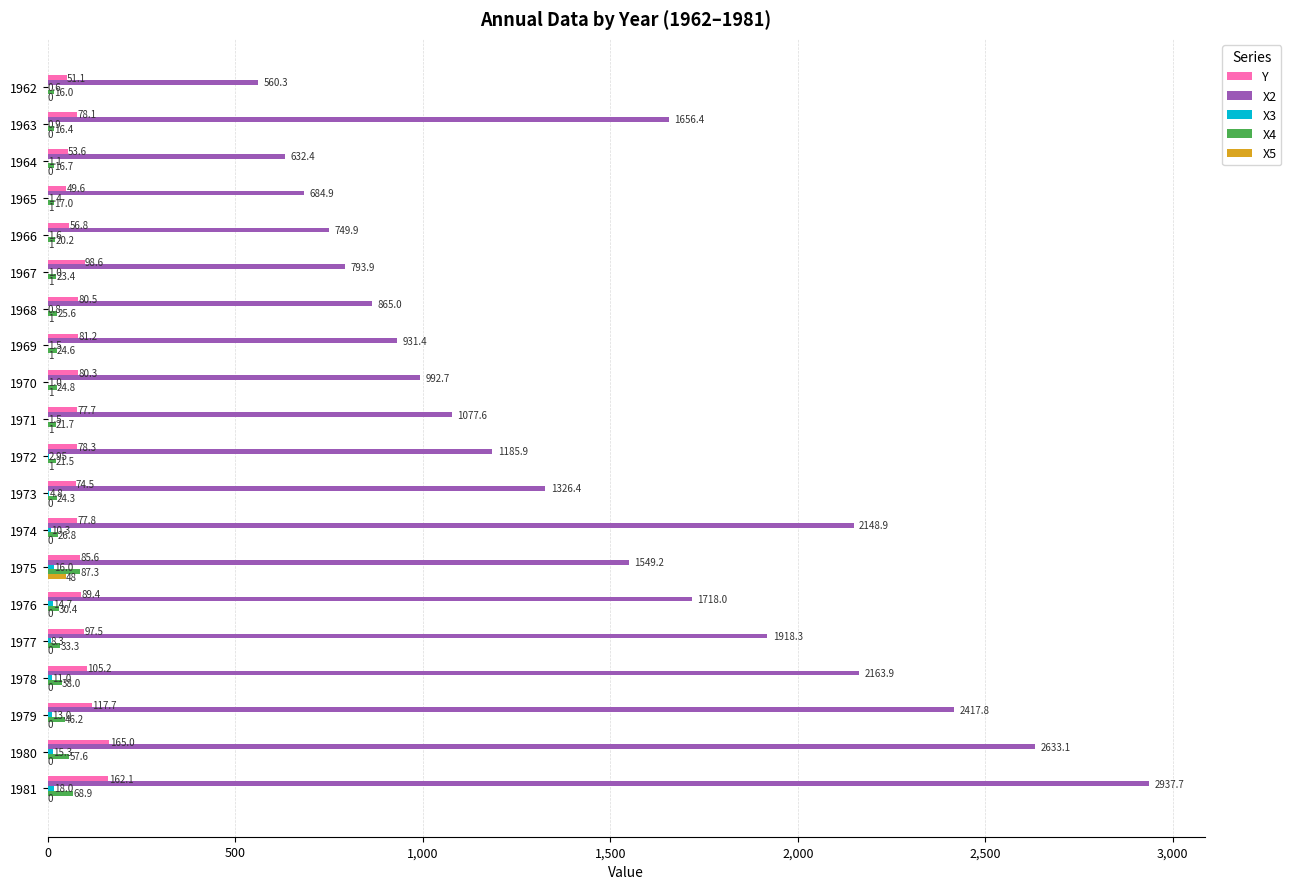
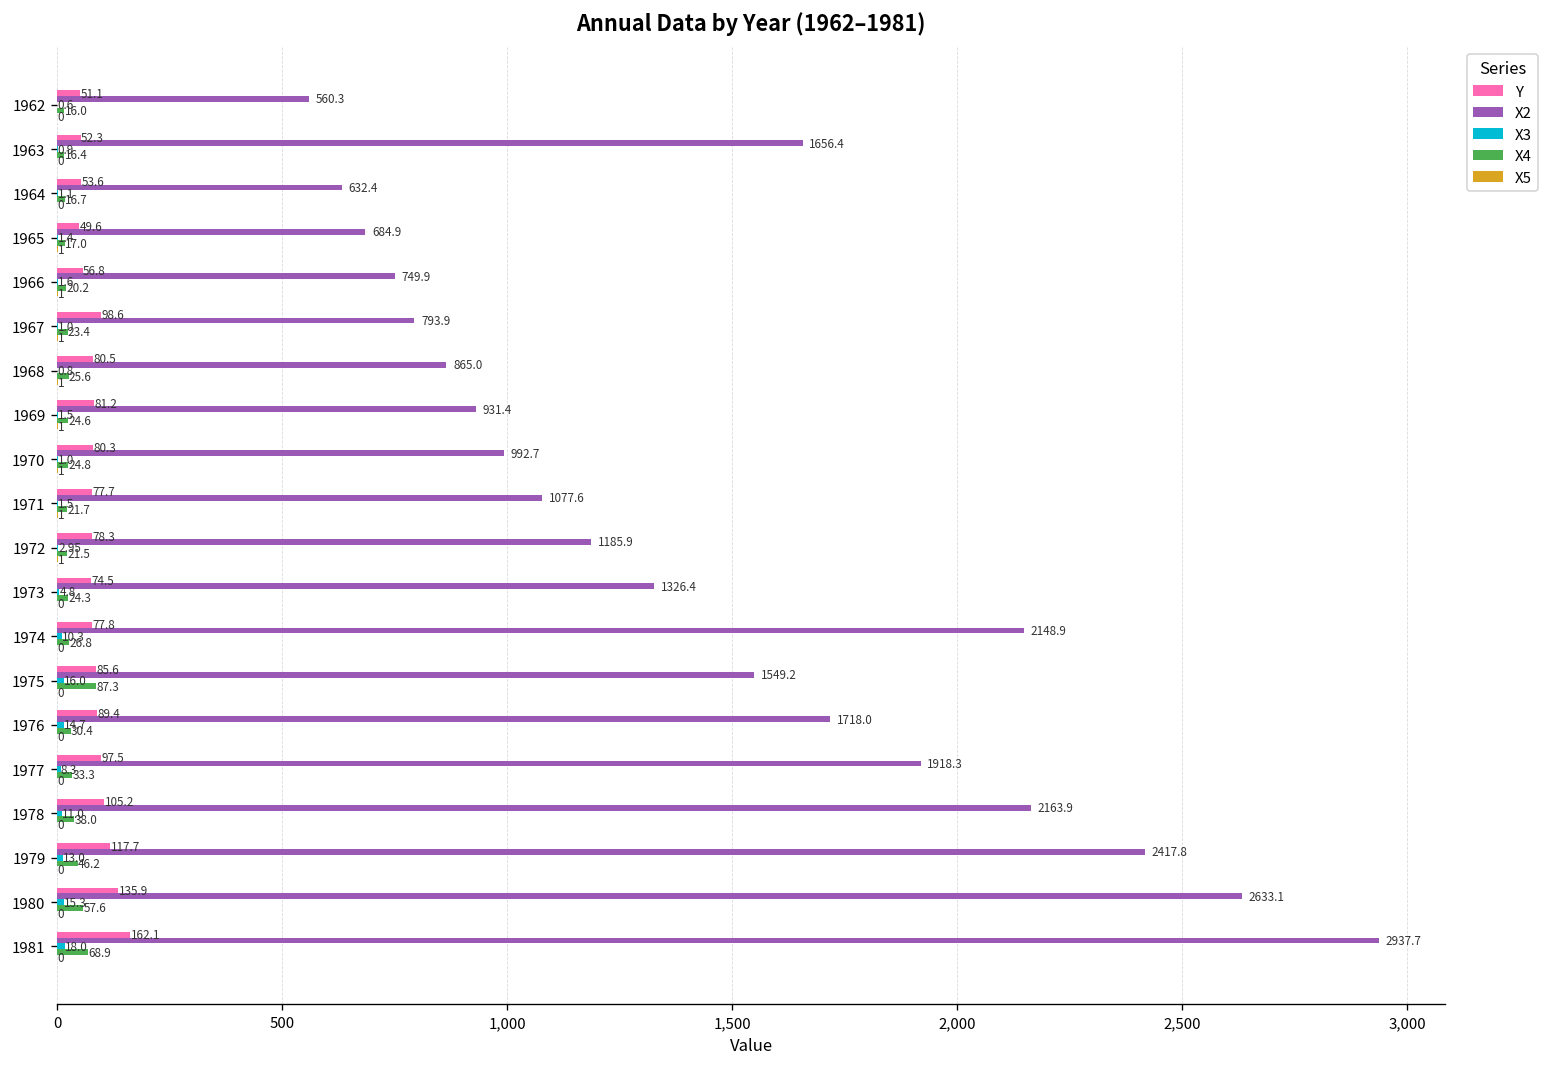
Y, 1963: 78.1 -> 52.3
X5, 1975: 48 -> 0
Y, 1980: 165.0 -> 135.9
